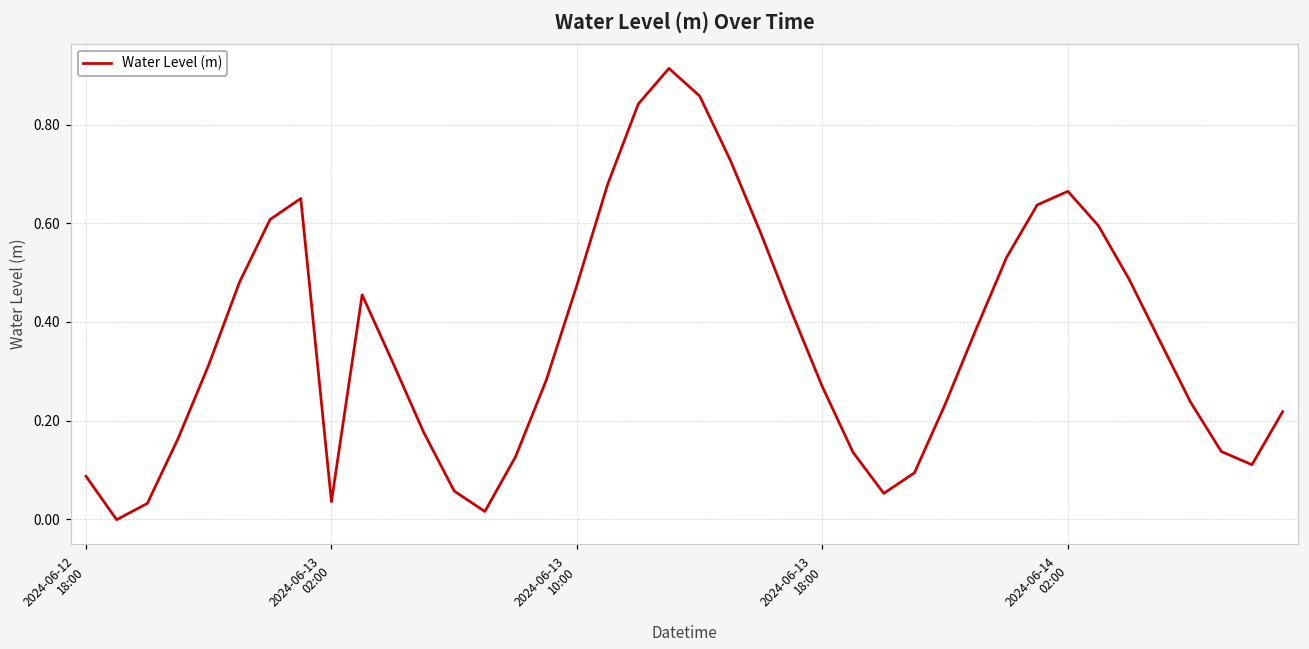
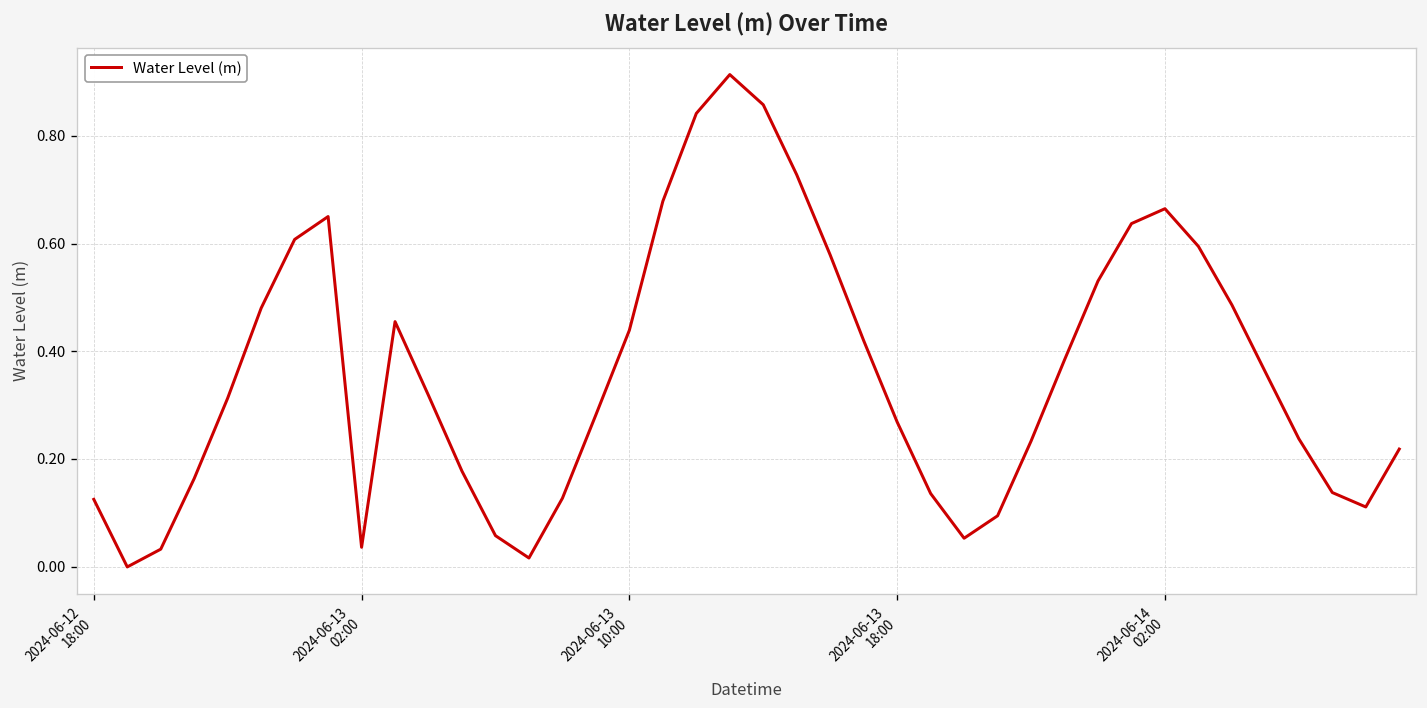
2024-06-12 18:00: 0.09 -> 0.12
2024-06-13 10:00: 0.47 -> 0.44
